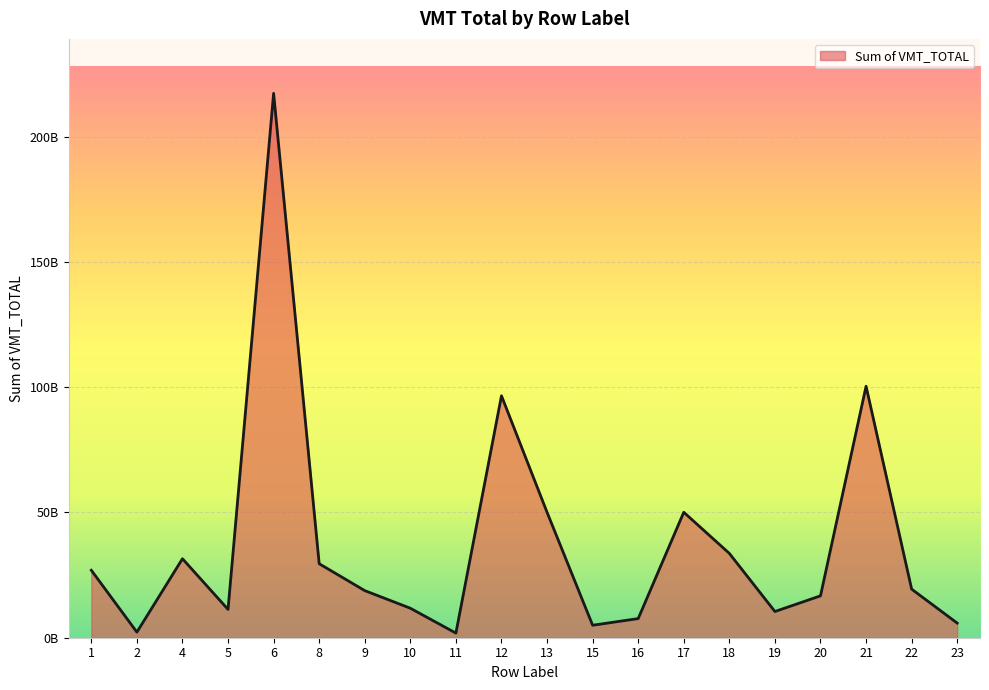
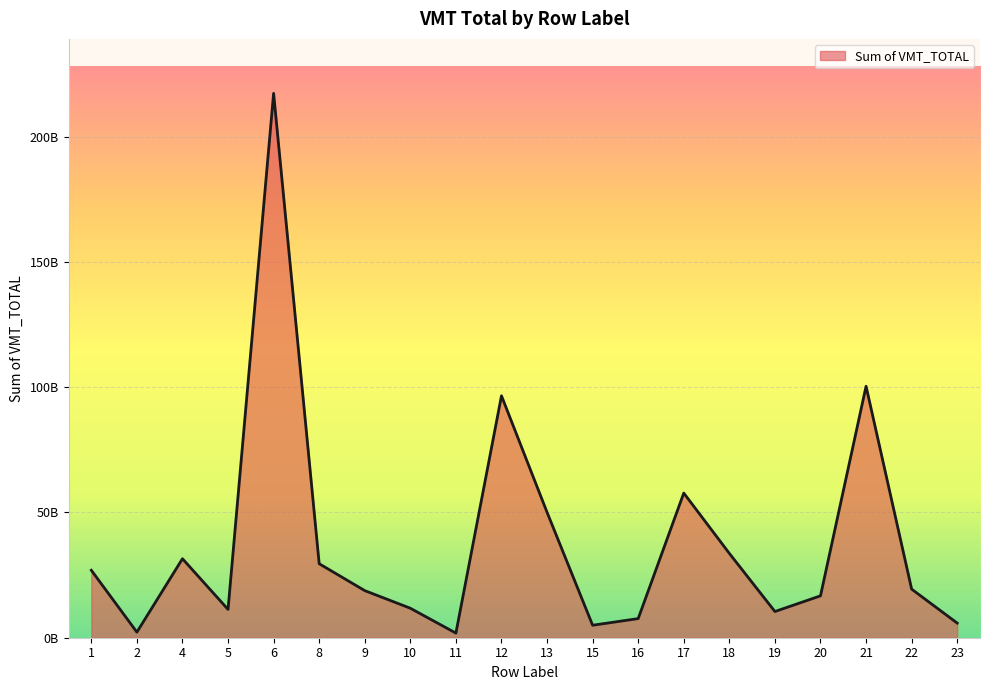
17: 50000000000 -> 58000000000
